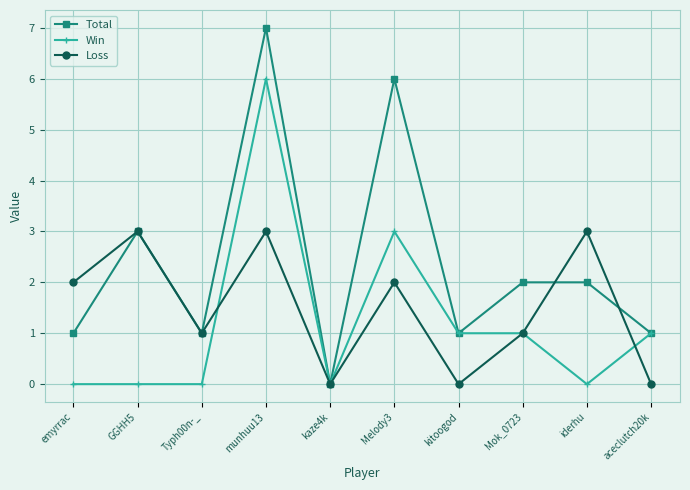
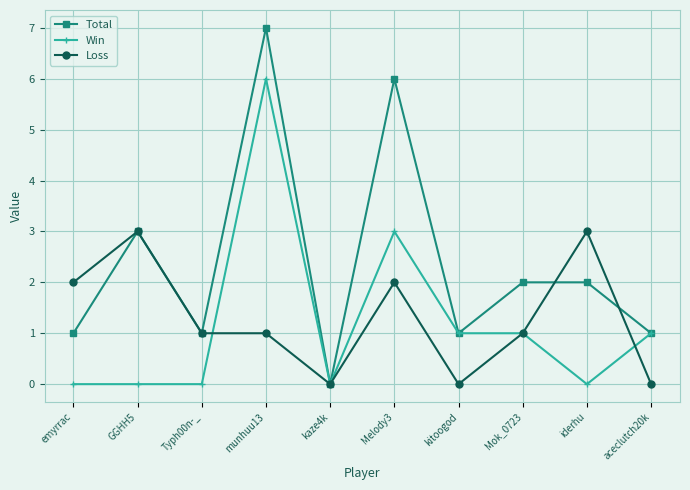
Loss, munhuu13: 3 -> 1
